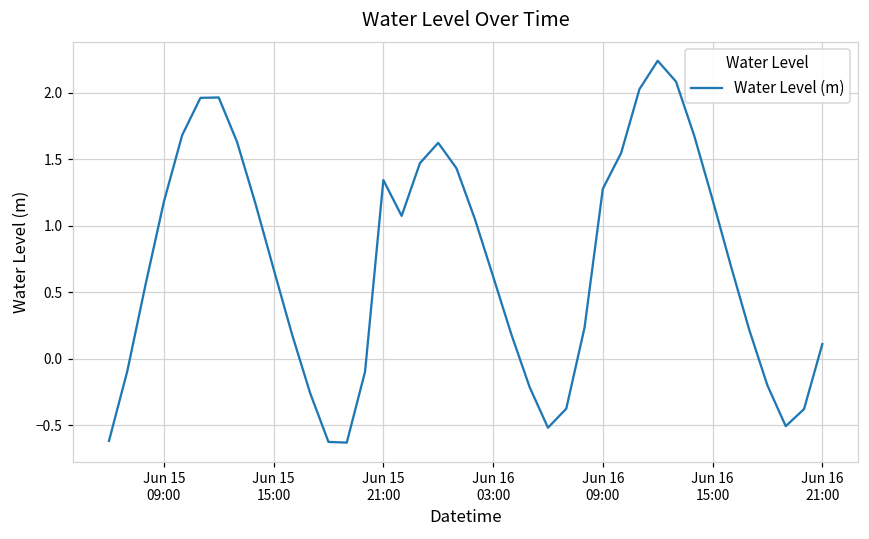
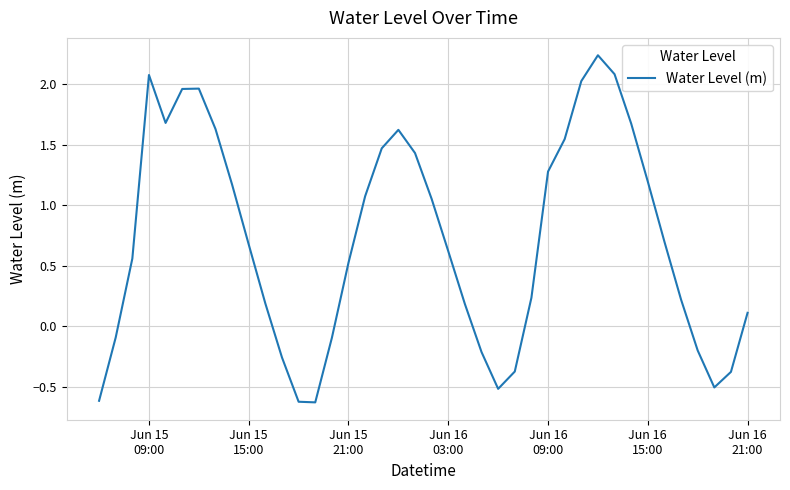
Jun 15 09:00: 1.18 -> 2.08
Jun 15 21:00: 1.34 -> 0.53
